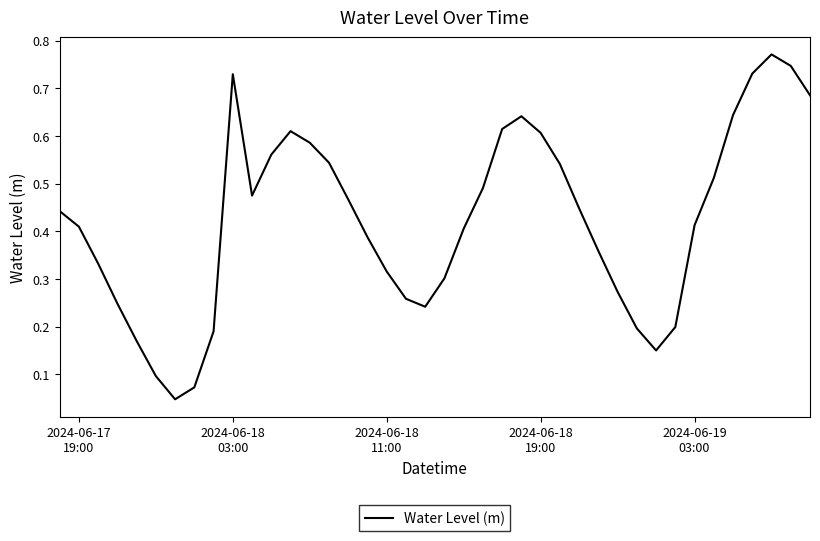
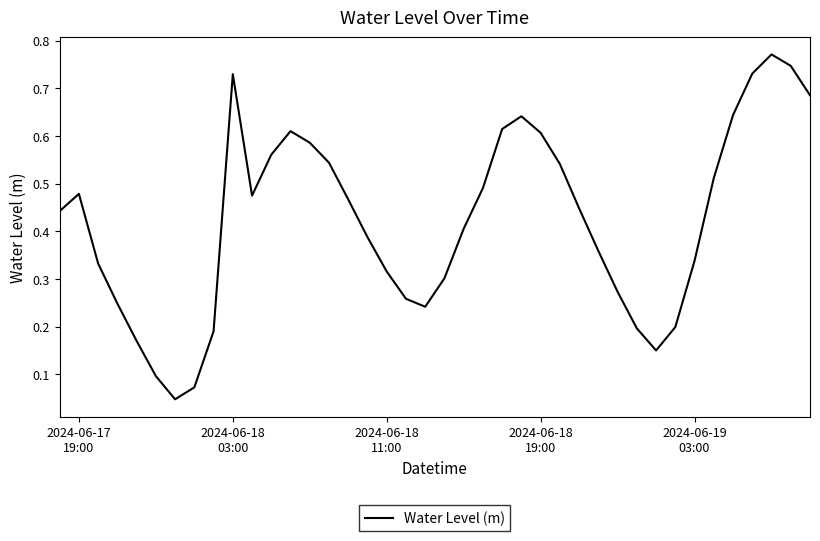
2024-06-17 19:00: 0.41 -> 0.48
2024-06-19 03:00: 0.41 -> 0.34
